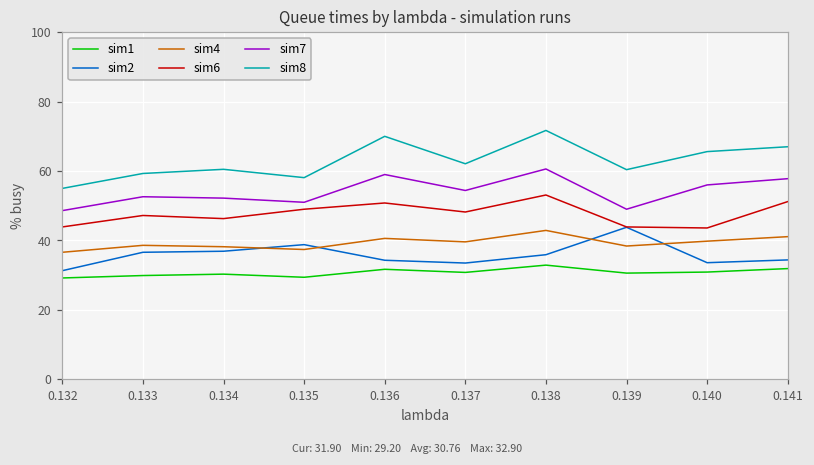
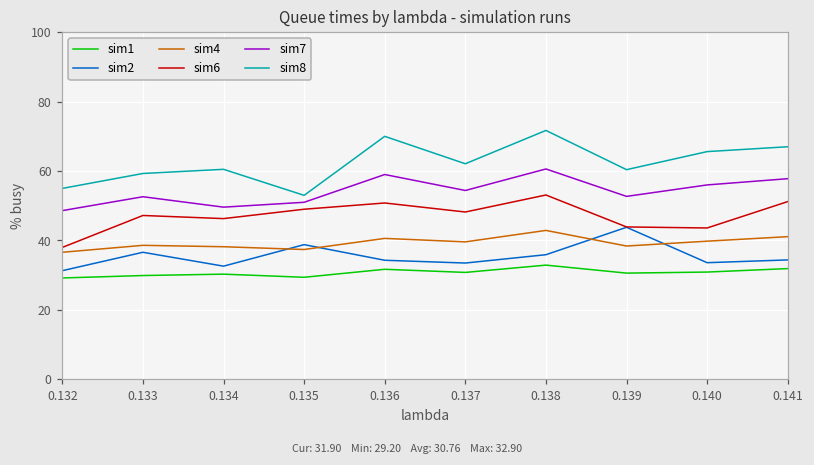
sim6, 0.132: 44 -> 38
sim2, 0.134: 37 -> 33
sim7, 0.134: 52 -> 50
sim8, 0.135: 58 -> 53
sim7, 0.139: 49 -> 53
